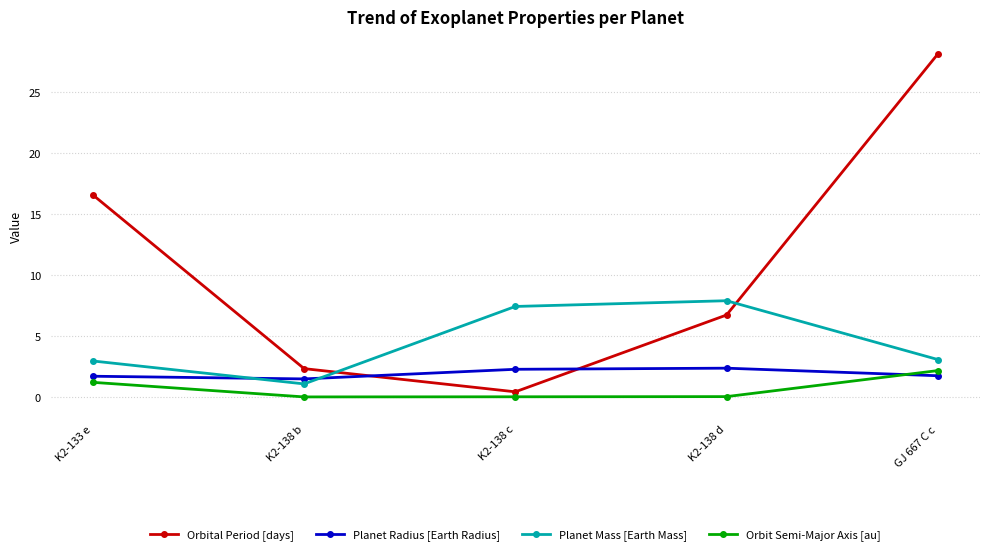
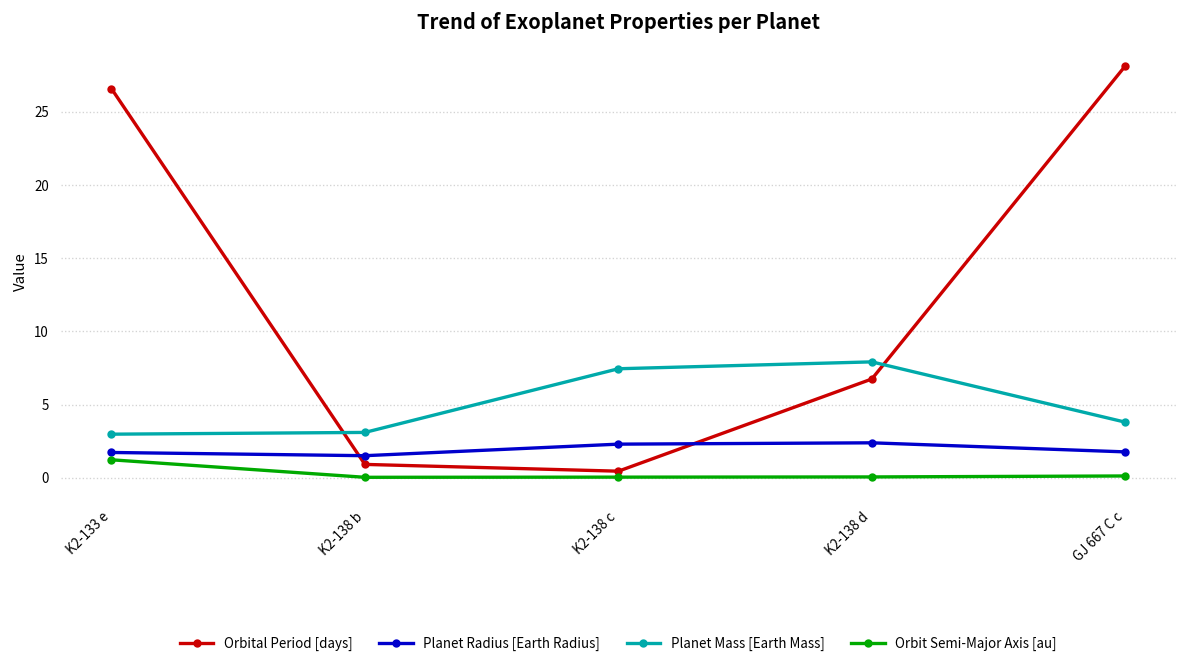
Orbital Period [days], K2-133 e: 16.6 -> 26.6
Orbital Period [days], K2-138 b: 2.4 -> 0.9
Planet Mass [Earth Mass], K2-138 b: 1.1 -> 3.1
Planet Mass [Earth Mass], GJ 667 C c: 3.1 -> 3.8
Orbit Semi-Major Axis [au], GJ 667 C c: 2.2 -> 0.1
